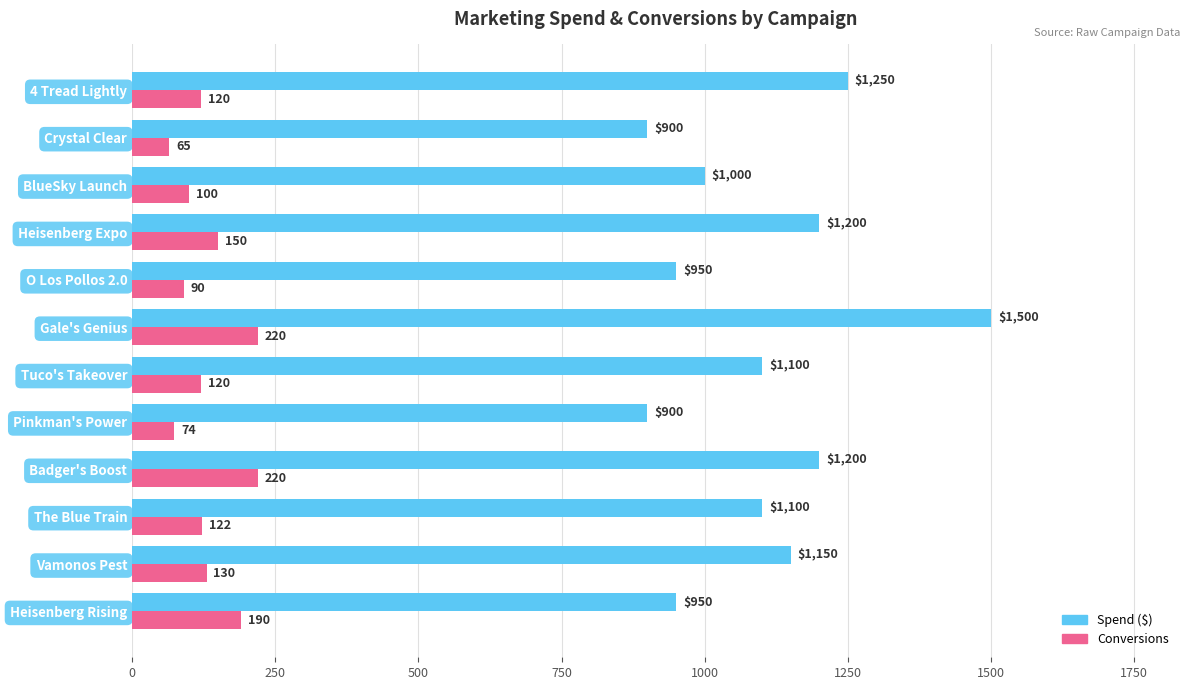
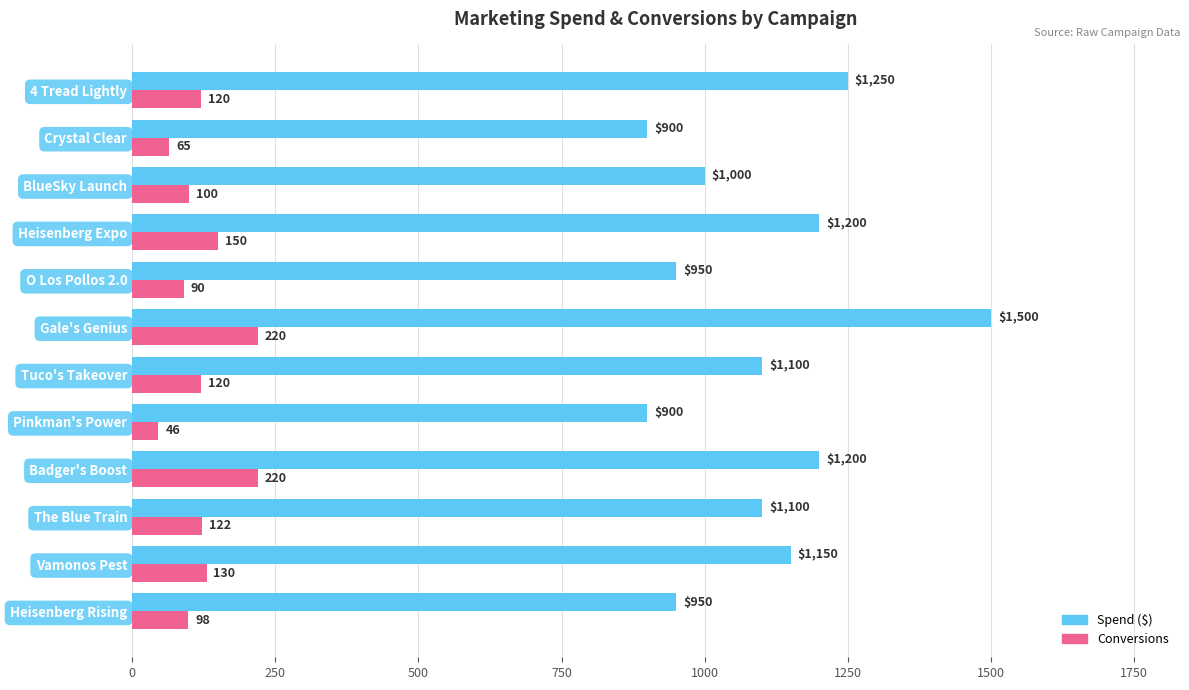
Conversions, Pinkman's Power: 74 -> 46
Conversions, Heisenberg Rising: 190 -> 98
